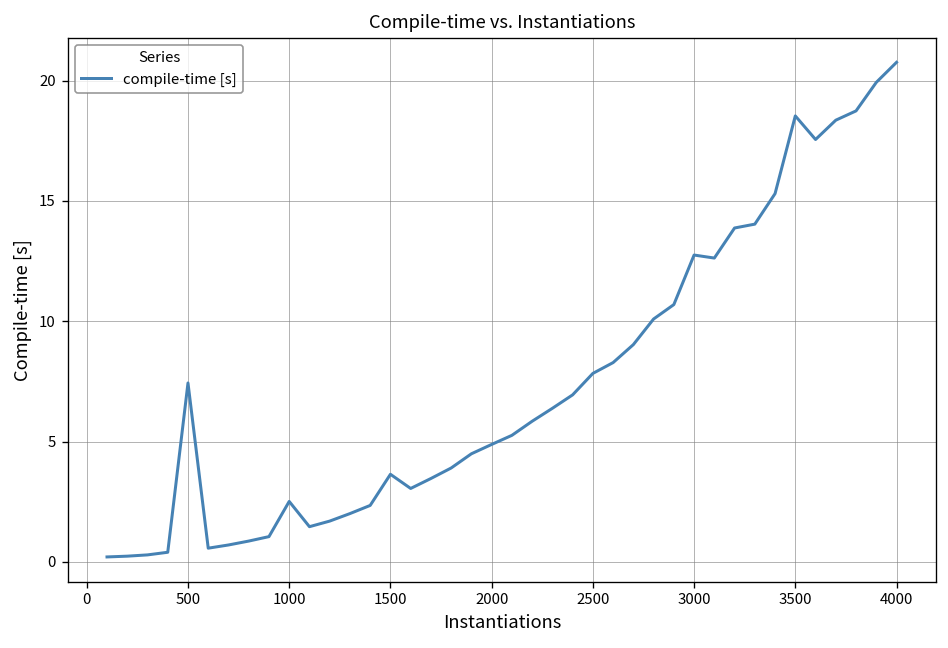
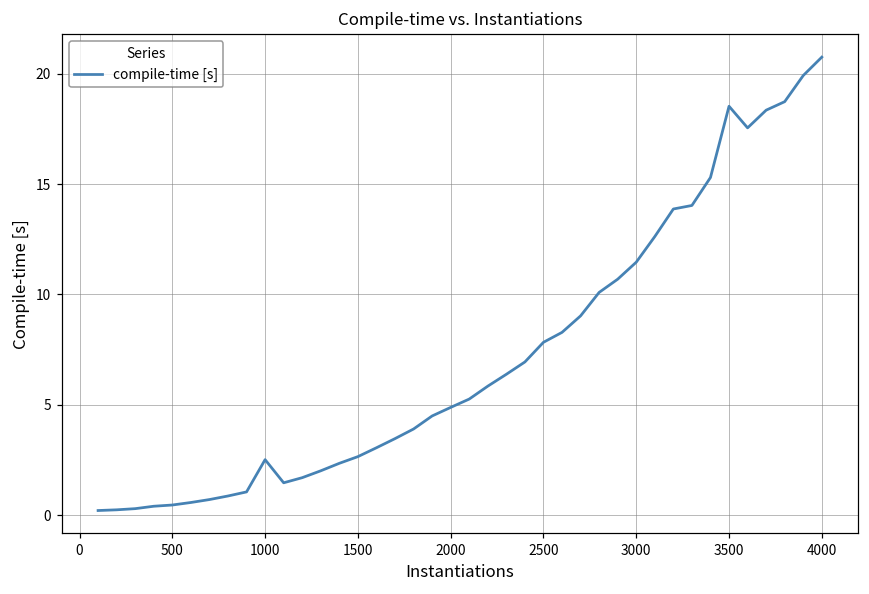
500: 7.4 -> 0.5
1500: 3.6 -> 2.6
3000: 12.7 -> 11.5
